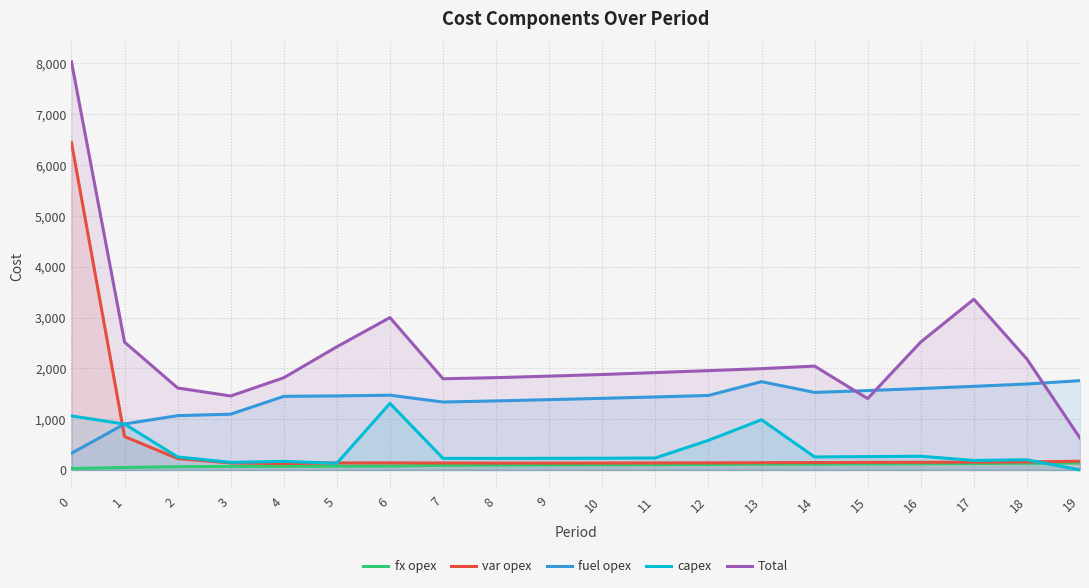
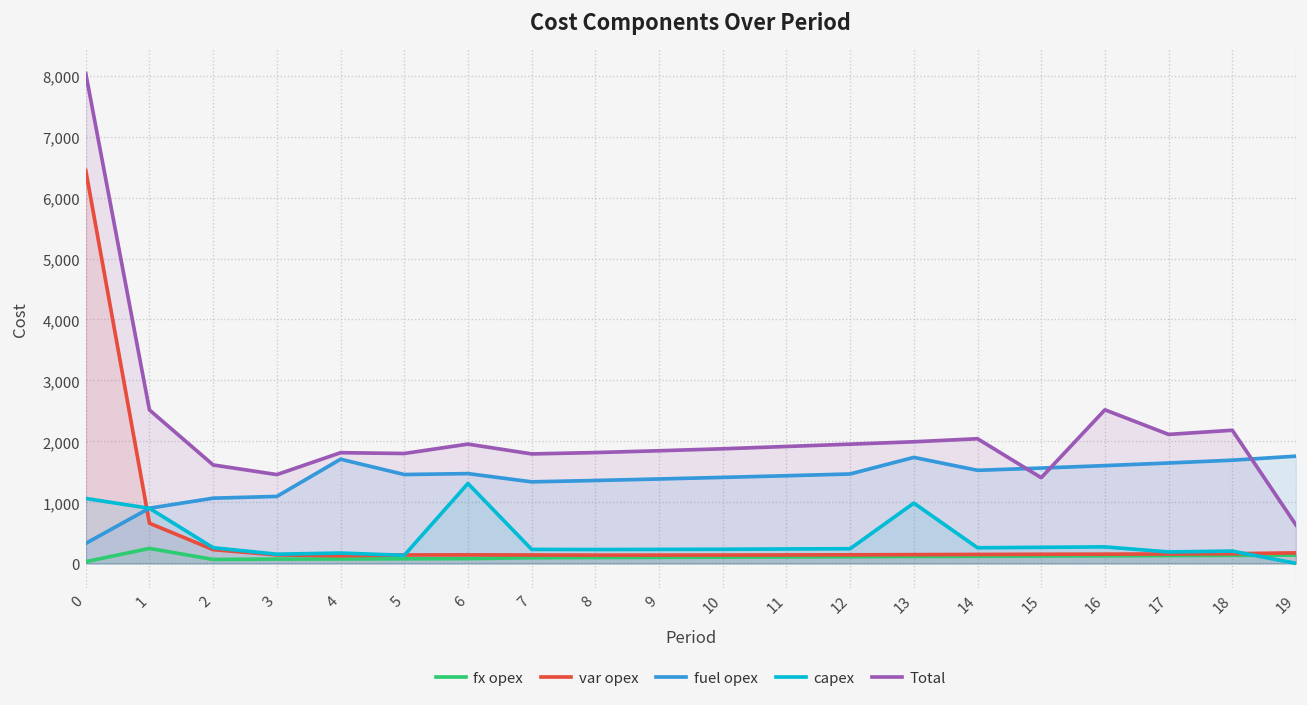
fx opex, 1: 100 -> 200
fuel opex, 4: 1,400 -> 1,700
Total, 5: 2,400 -> 1,800
Total, 6: 3,000 -> 2,000
capex, 12: 600 -> 200
Total, 17: 3,400 -> 2,100
